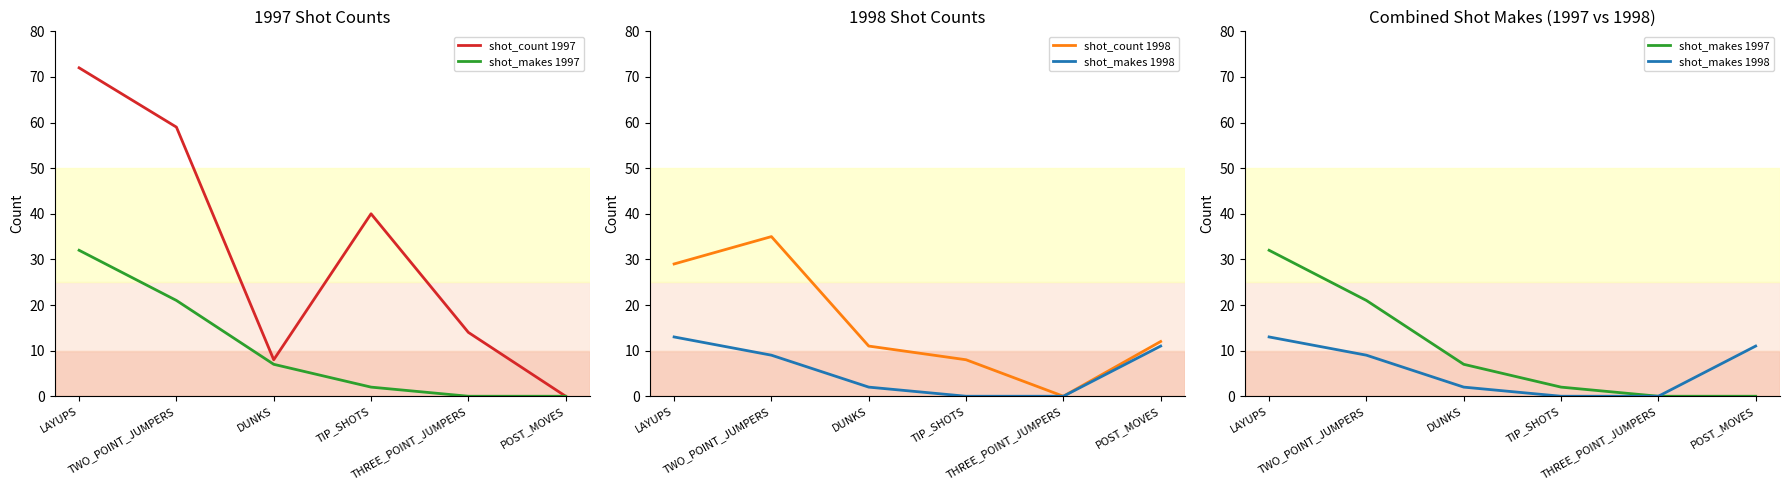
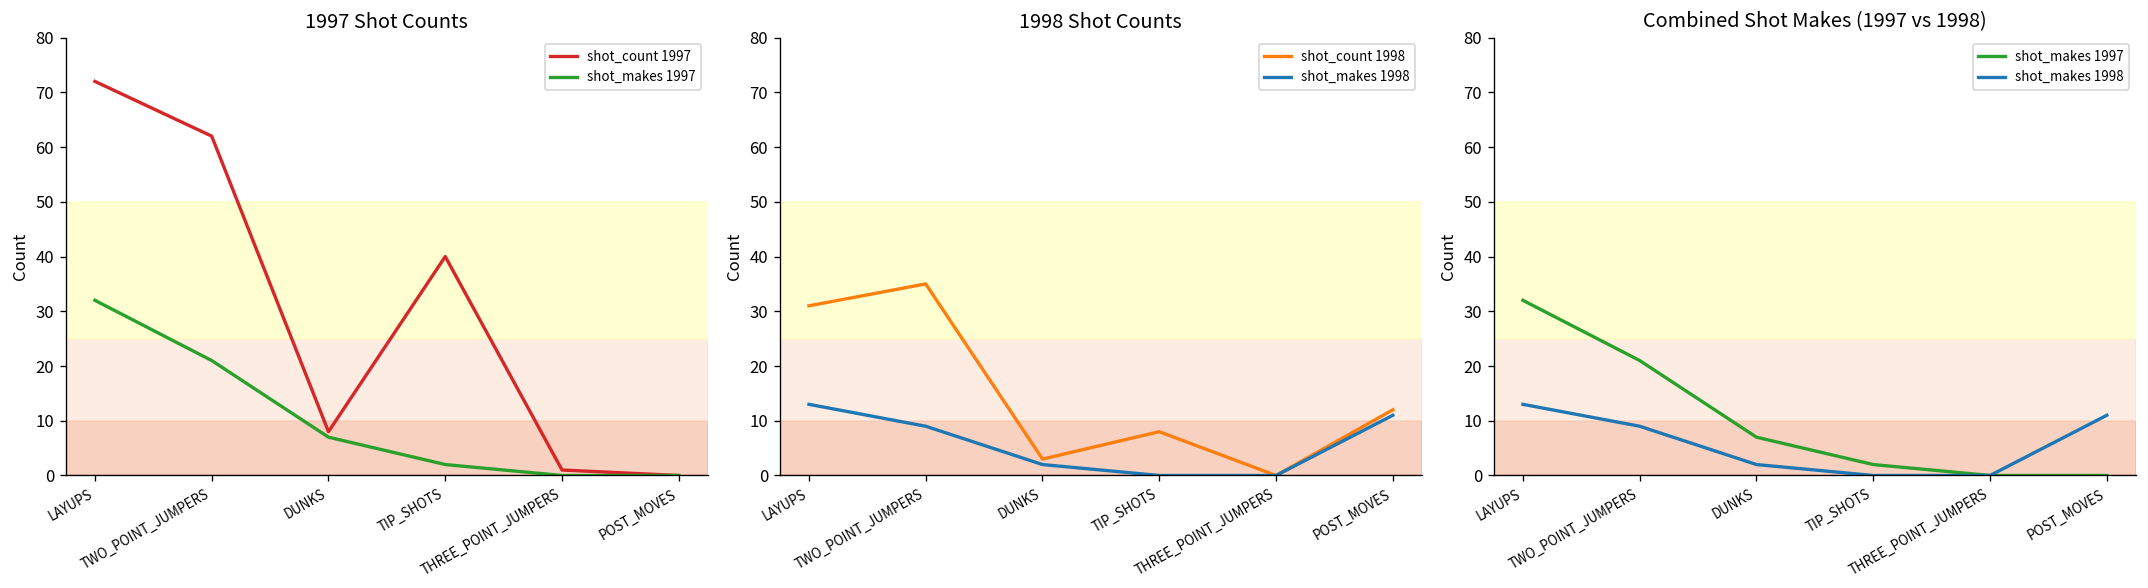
1997 Shot Counts, shot_count 1997, TWO_POINT_JUMPERS: 59 -> 62
1997 Shot Counts, shot_count 1997, THREE_POINT_JUMPERS: 14 -> 1
1998 Shot Counts, shot_count 1998, LAYUPS: 29 -> 31
1998 Shot Counts, shot_count 1998, DUNKS: 11 -> 3
